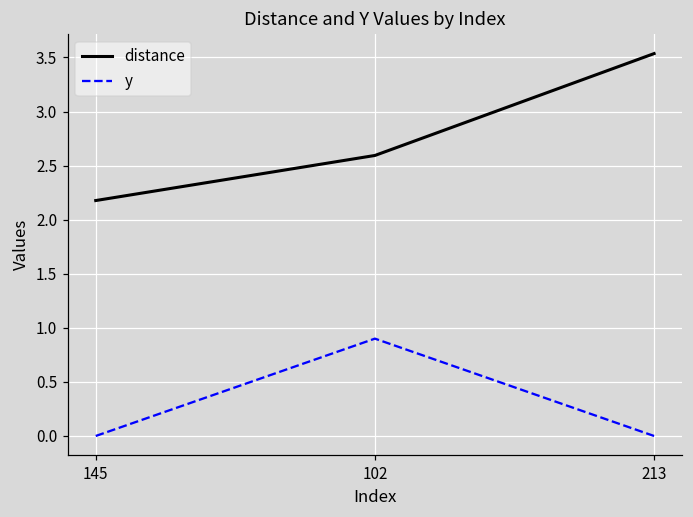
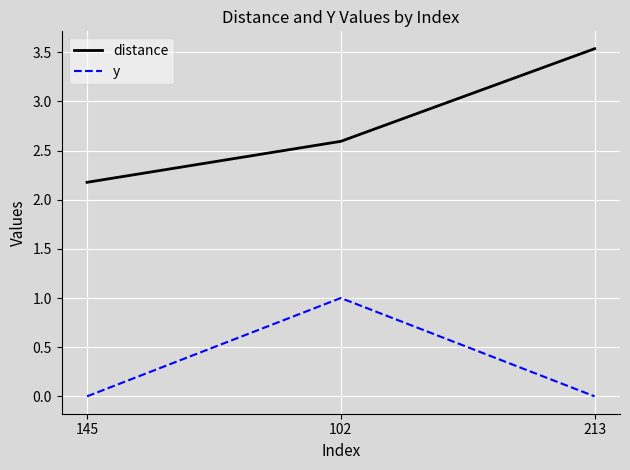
y, 102: 0.9 -> 1.0
